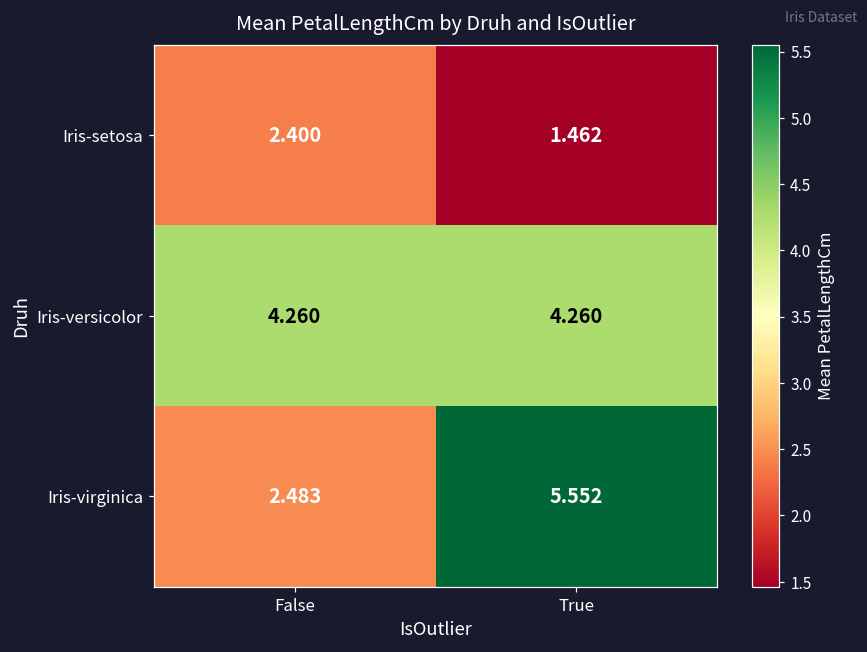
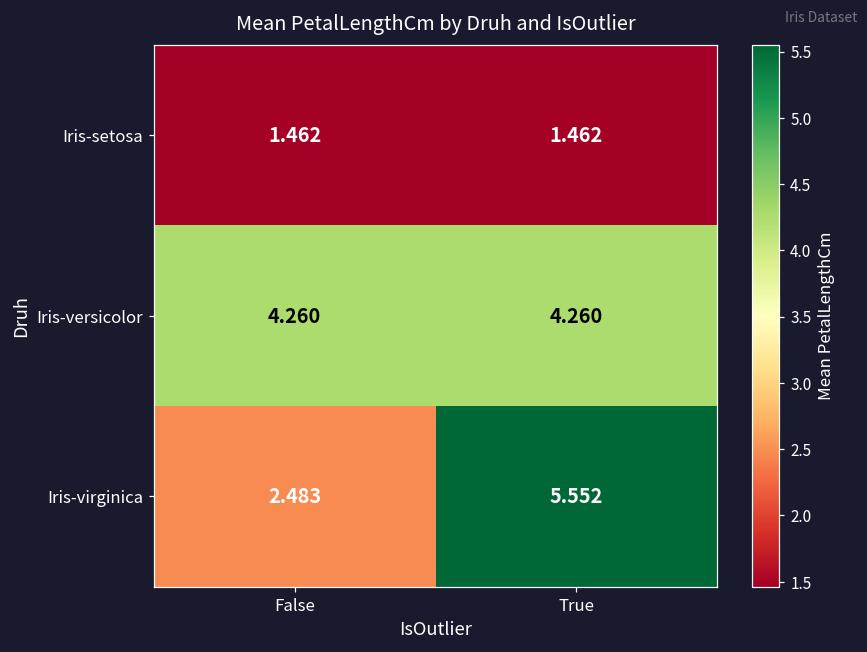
Iris-setosa, False: 2.400 -> 1.462
